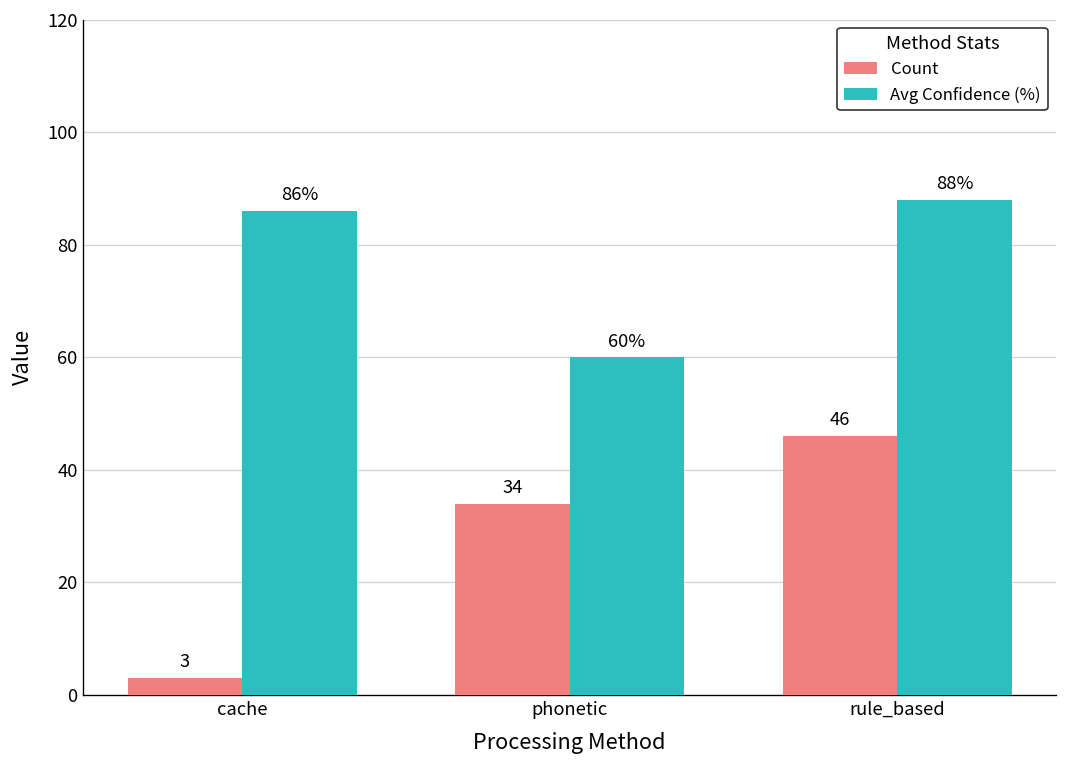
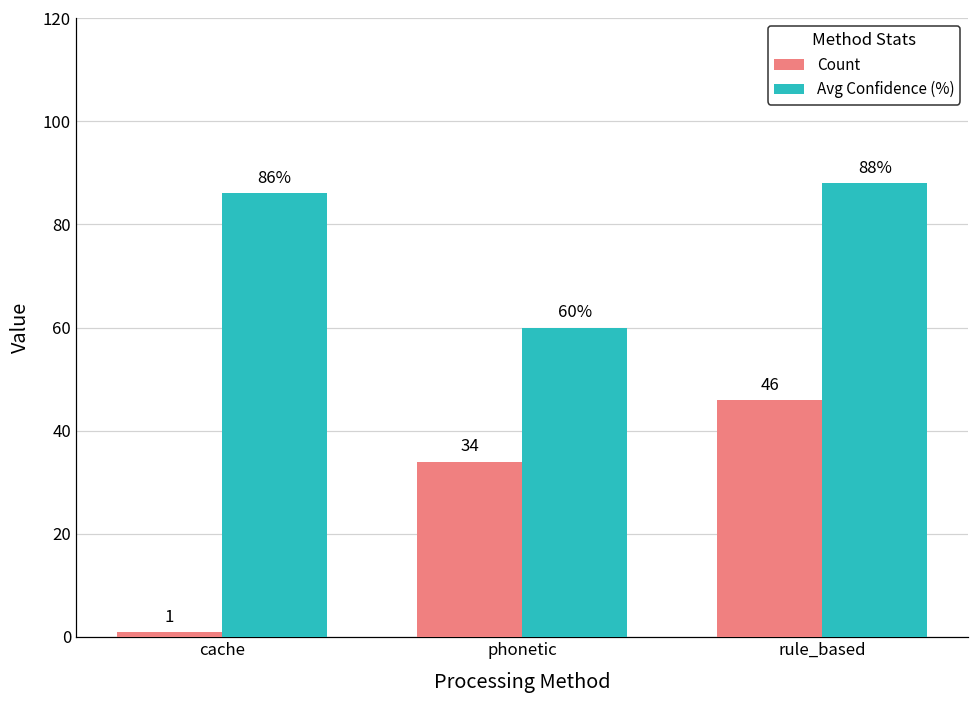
Count, cache: 3 -> 1
